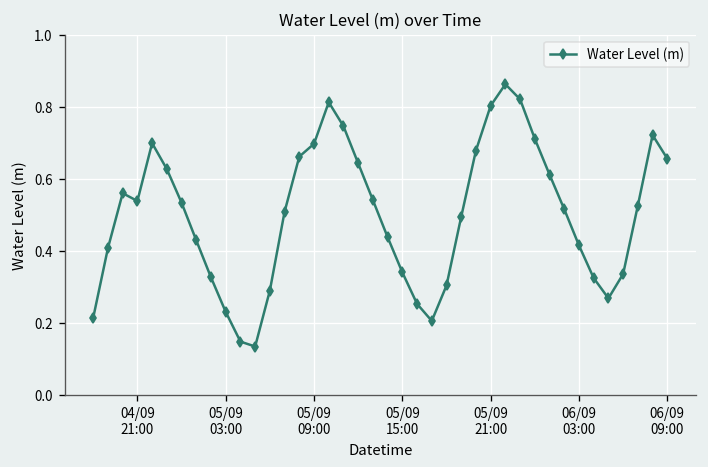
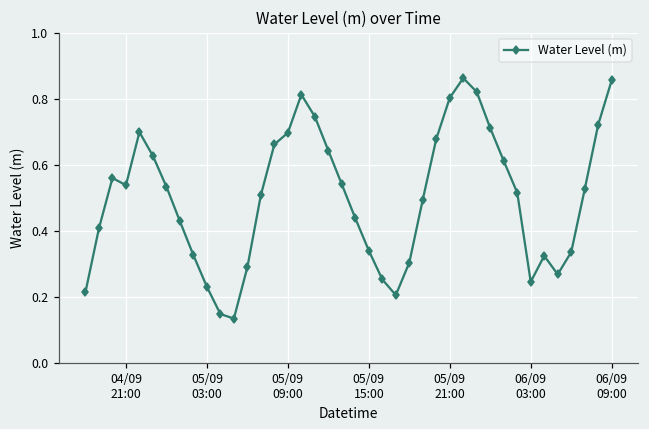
06/09 03:00: 0.41 -> 0.24
06/09 09:00: 0.66 -> 0.86
